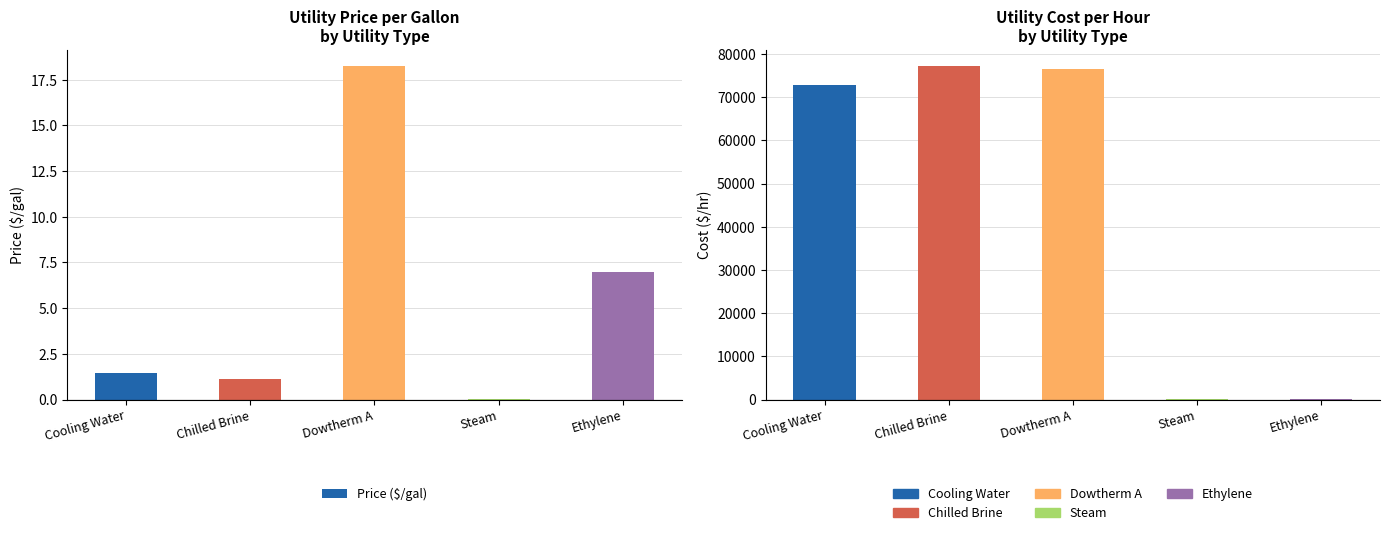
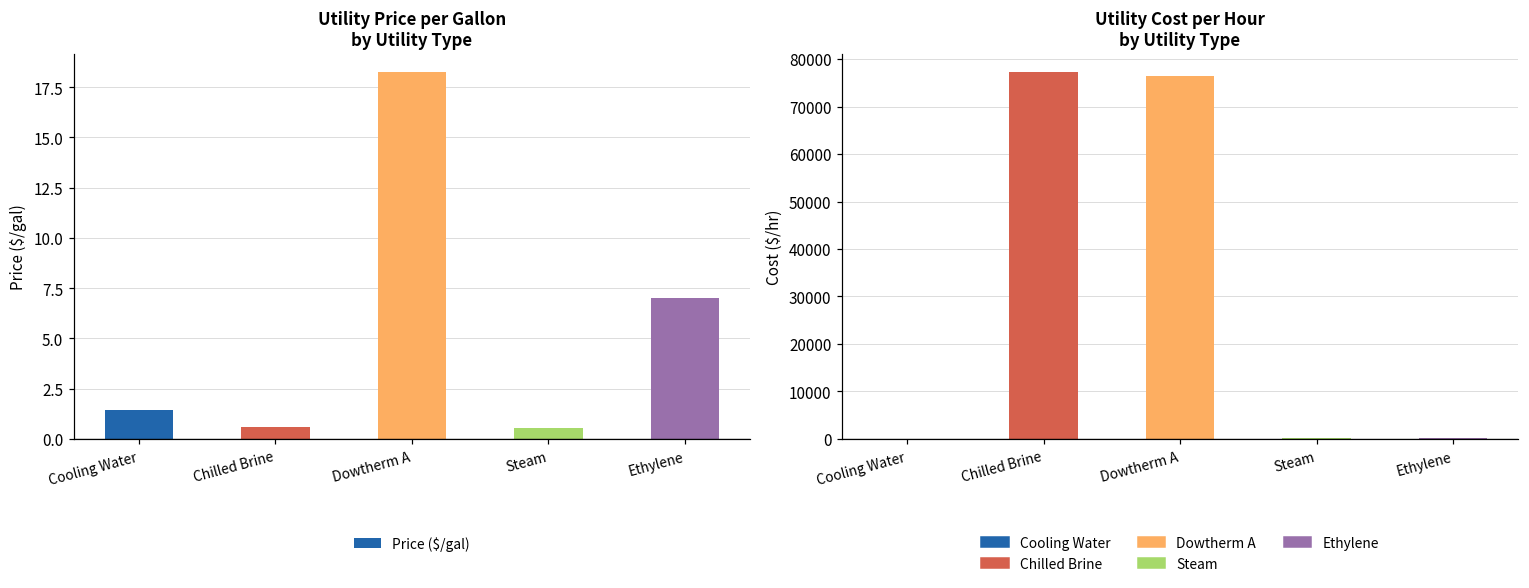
Utility Price per Gallon by Utility Type, Chilled Brine: 1.1 -> 0.6
Utility Price per Gallon by Utility Type, Steam: 0.0 -> 0.5
Utility Cost per Hour by Utility Type, Cooling Water: 73000 -> 0
